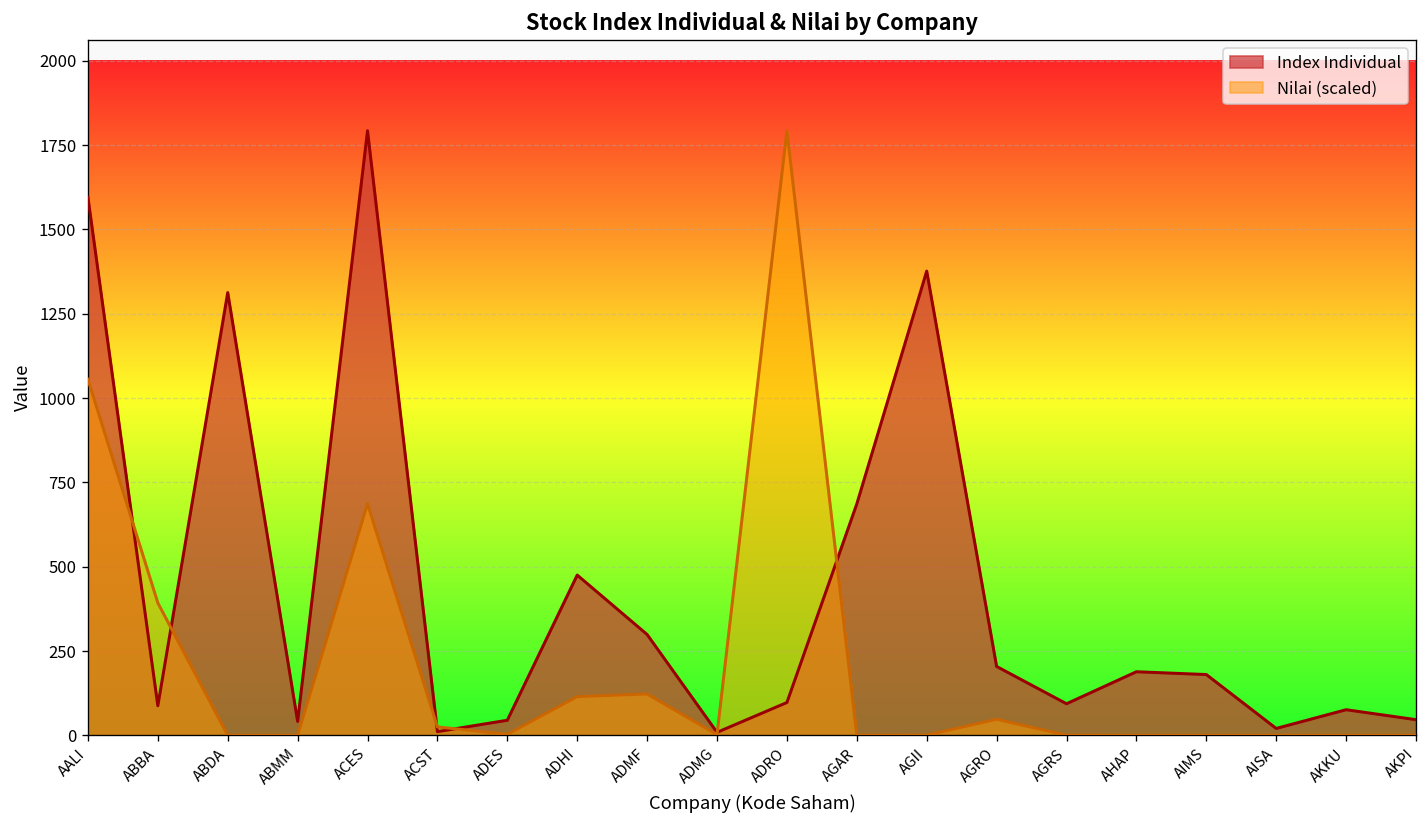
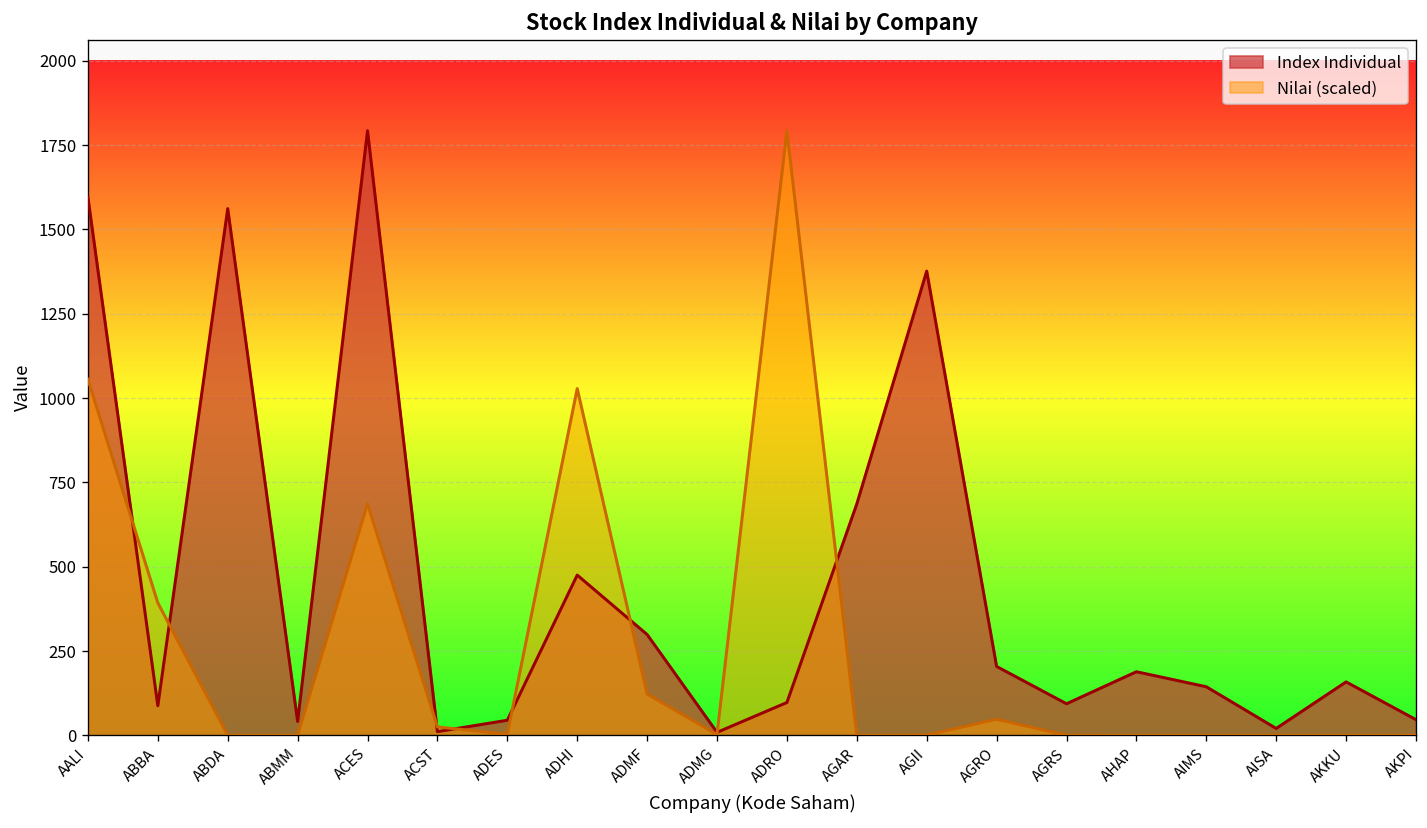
Index Individual, ABDA: 1310 -> 1560
Nilai (scaled), ADHI: 110 -> 1030
Index Individual, AIMS: 180 -> 140
Index Individual, AKKU: 80 -> 160
